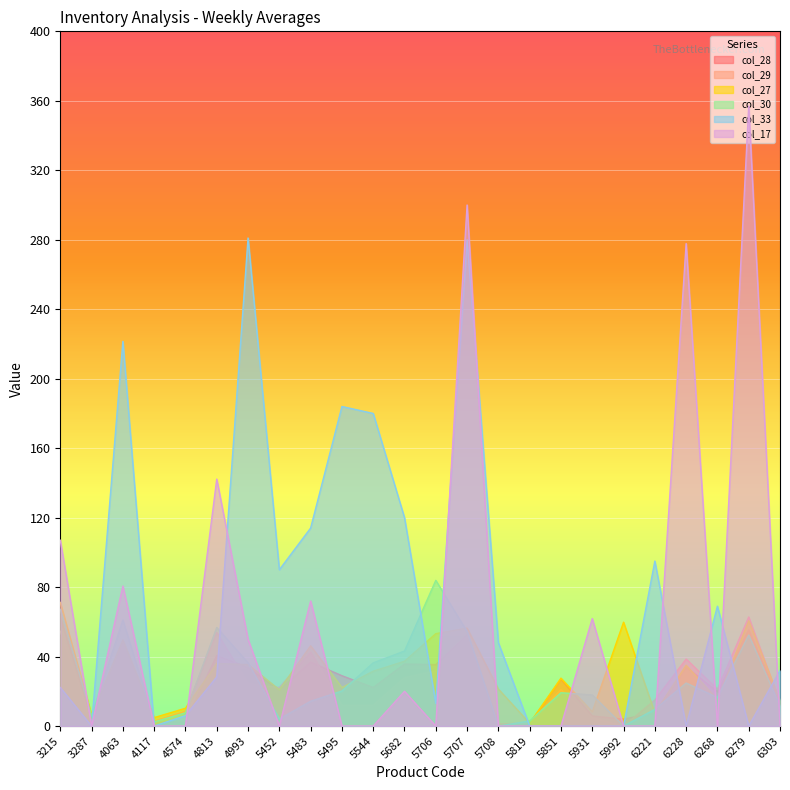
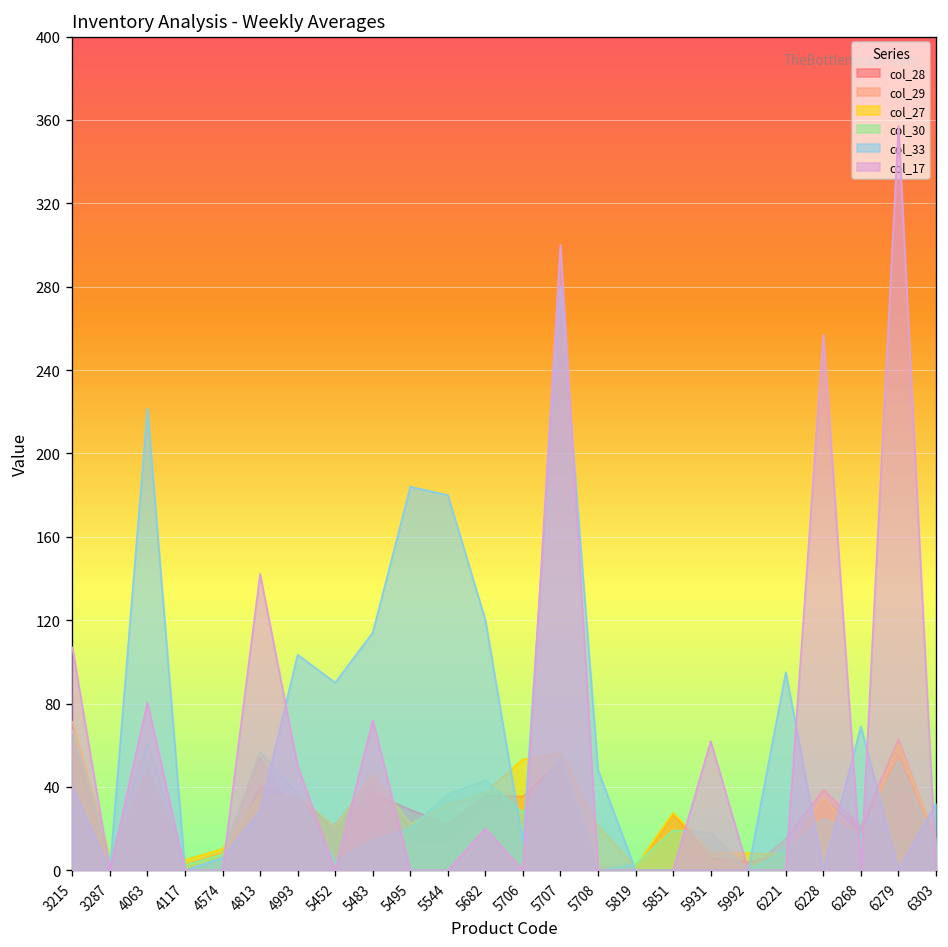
col_33, 3215: 22 -> 40
col_33, 4993: 281 -> 103
col_30, 5706: 84 -> 28
col_27, 5992: 60 -> 8
col_17, 6228: 278 -> 257
